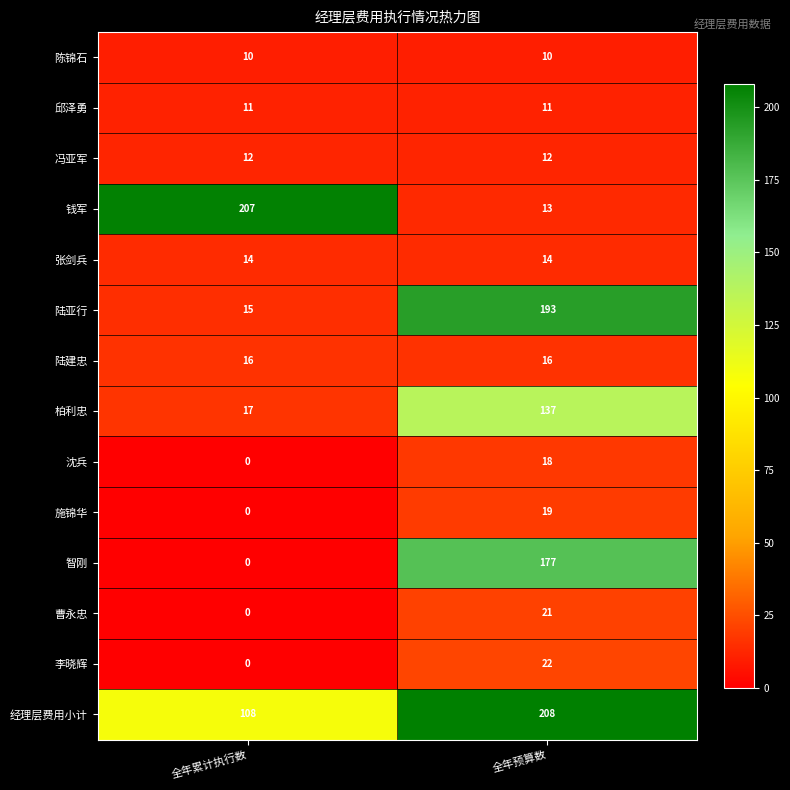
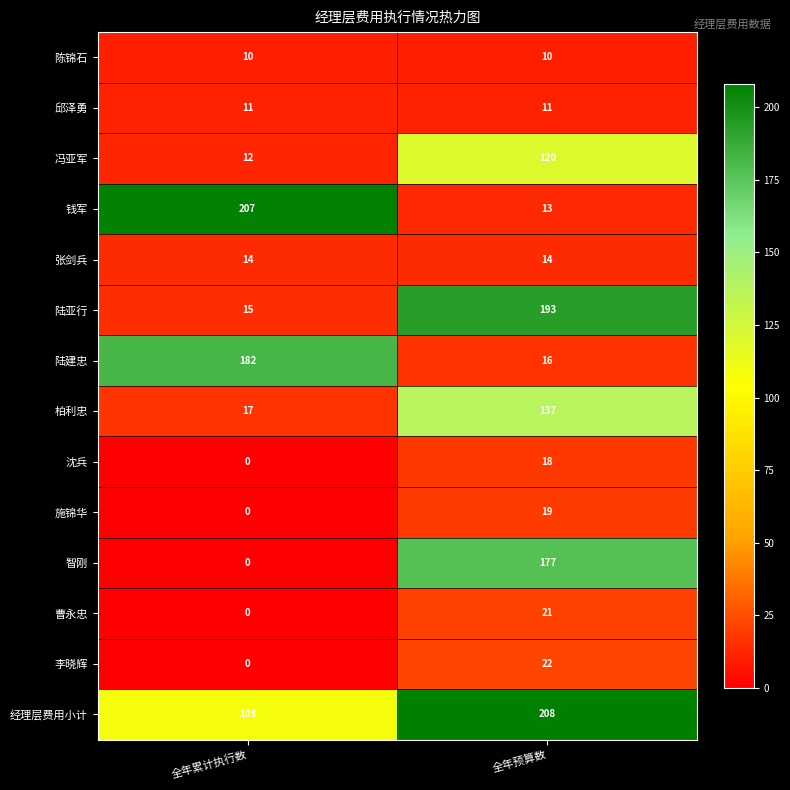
冯亚军, 全年预算数: 12 -> 120
陆建忠, 全年累计执行数: 16 -> 182
